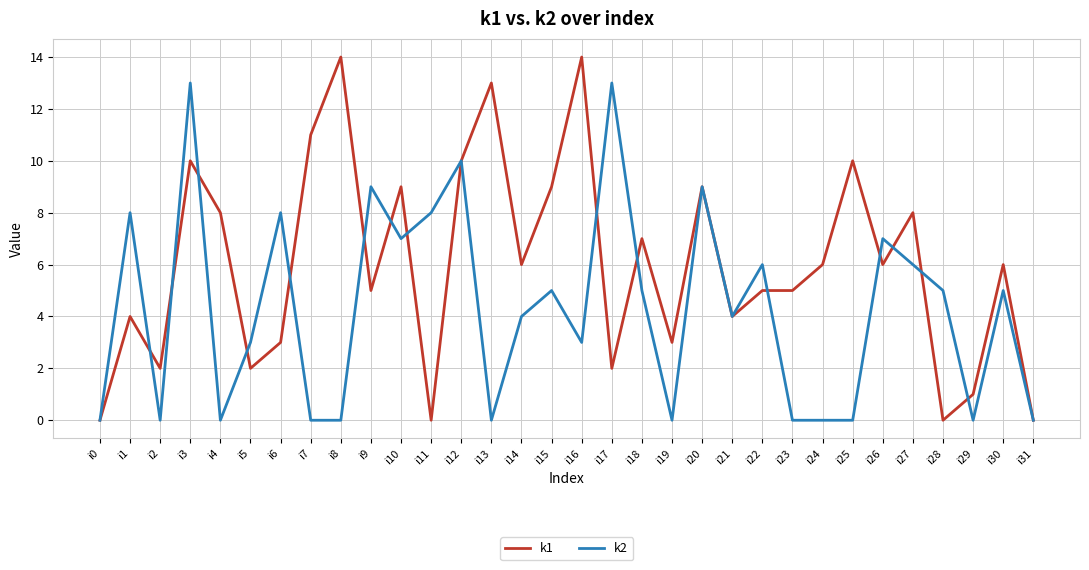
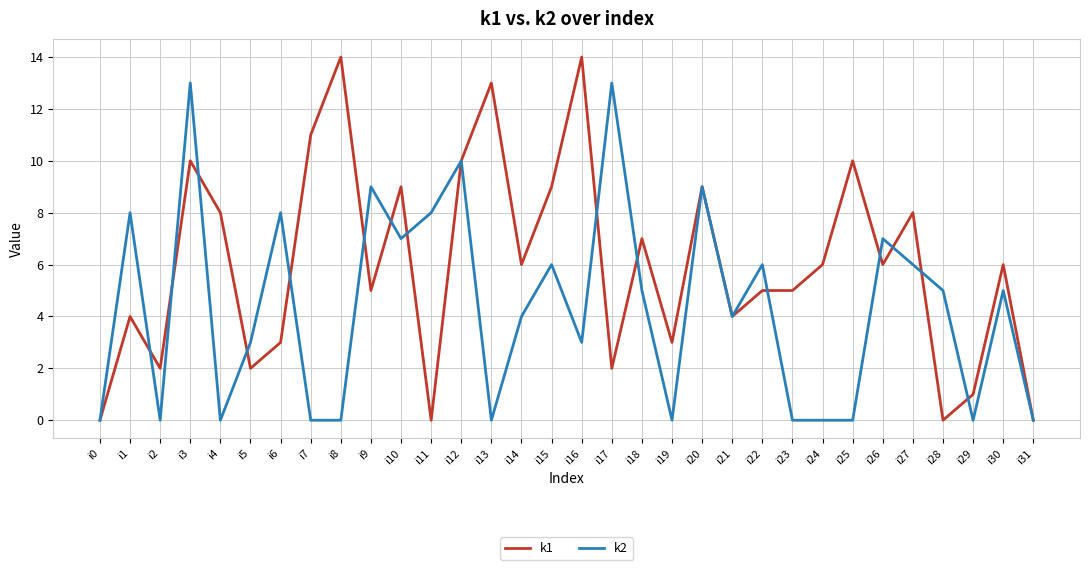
k2, i15: 5 -> 6
